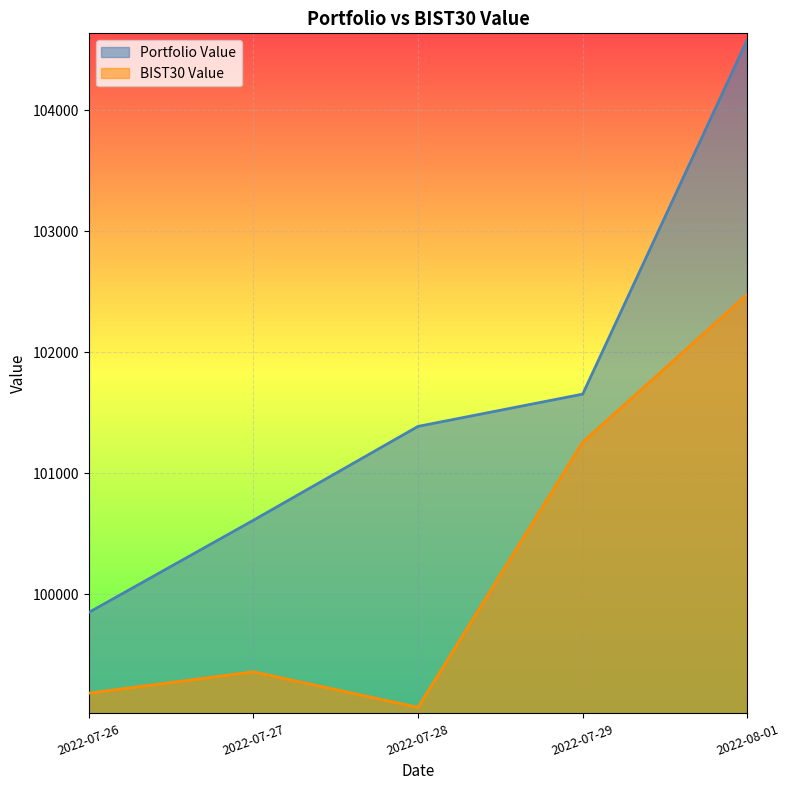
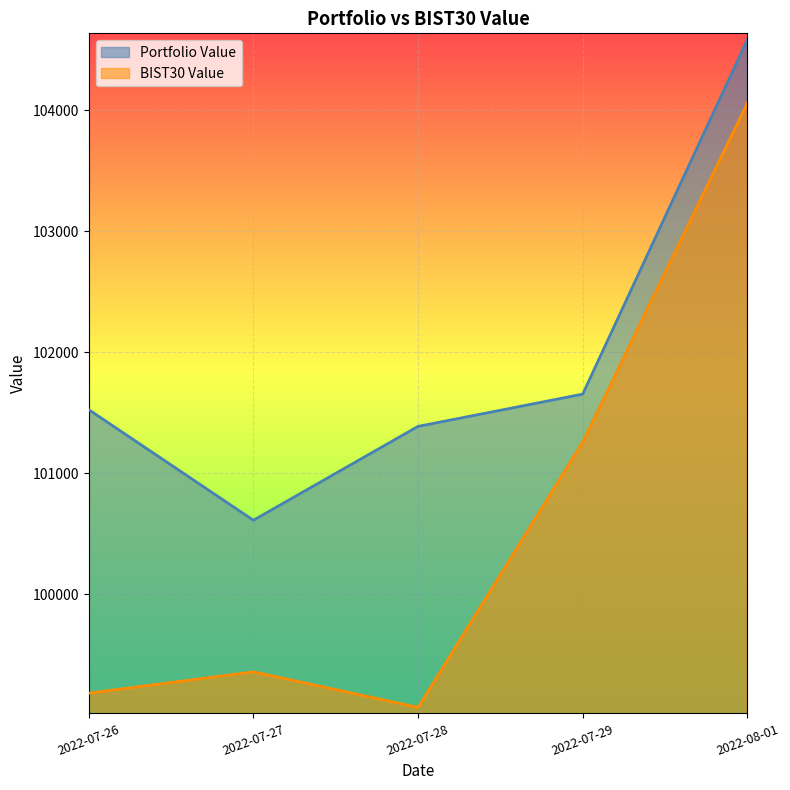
Portfolio Value, 2022-07-26: 99850 -> 101530
BIST30 Value, 2022-08-01: 102480 -> 104060
